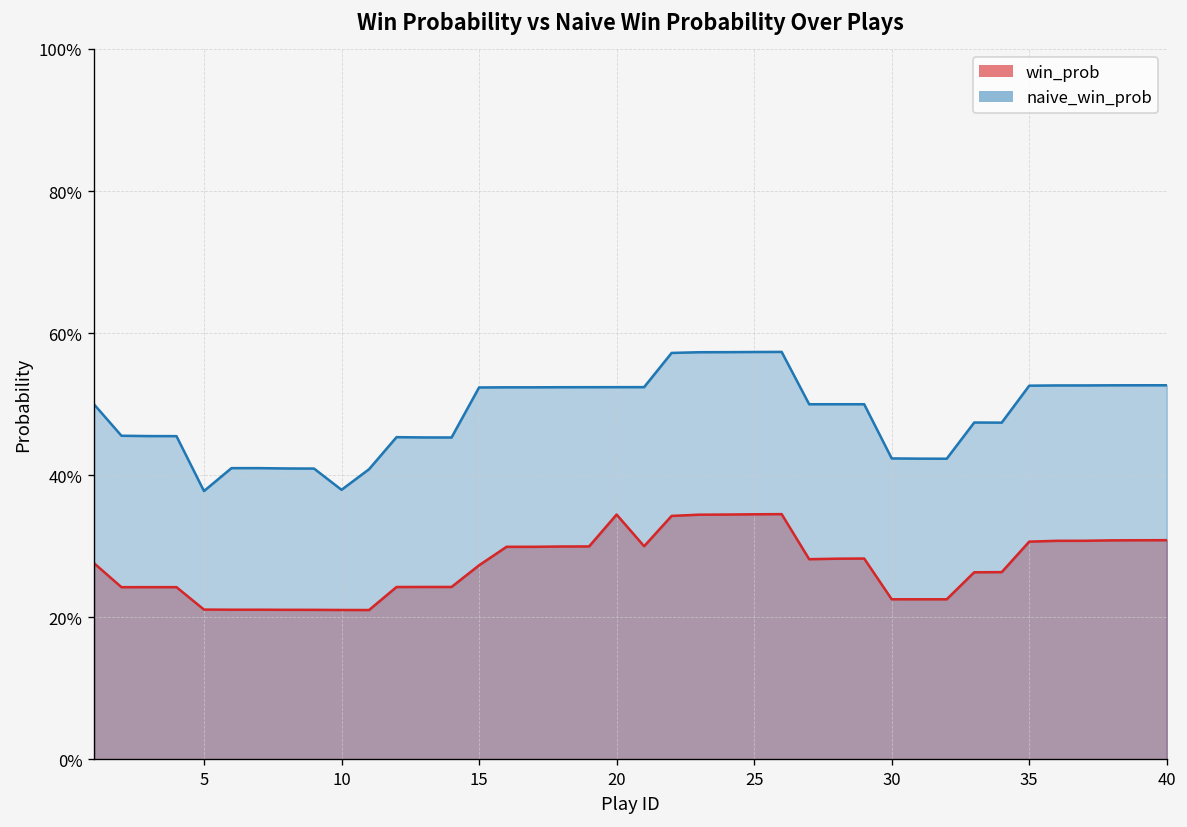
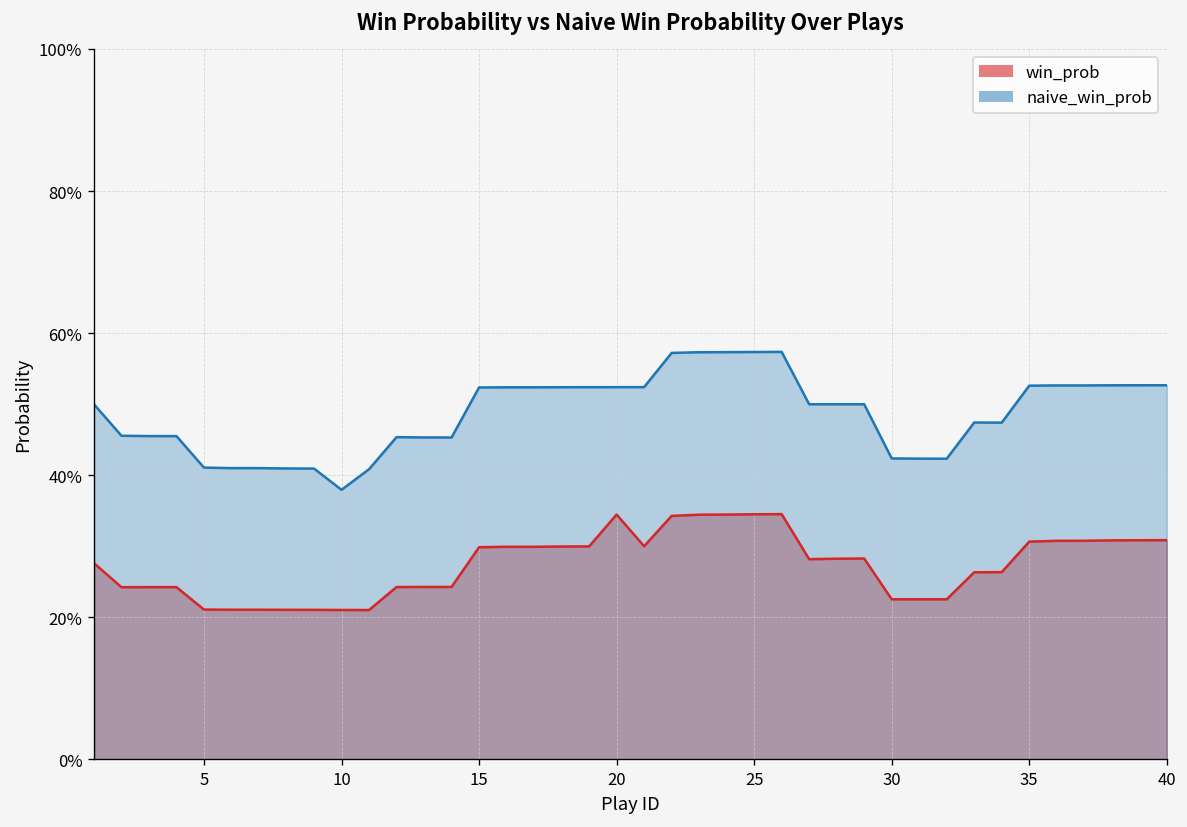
naive_win_prob, 5: 38% -> 41%
win_prob, 15: 27% -> 30%
